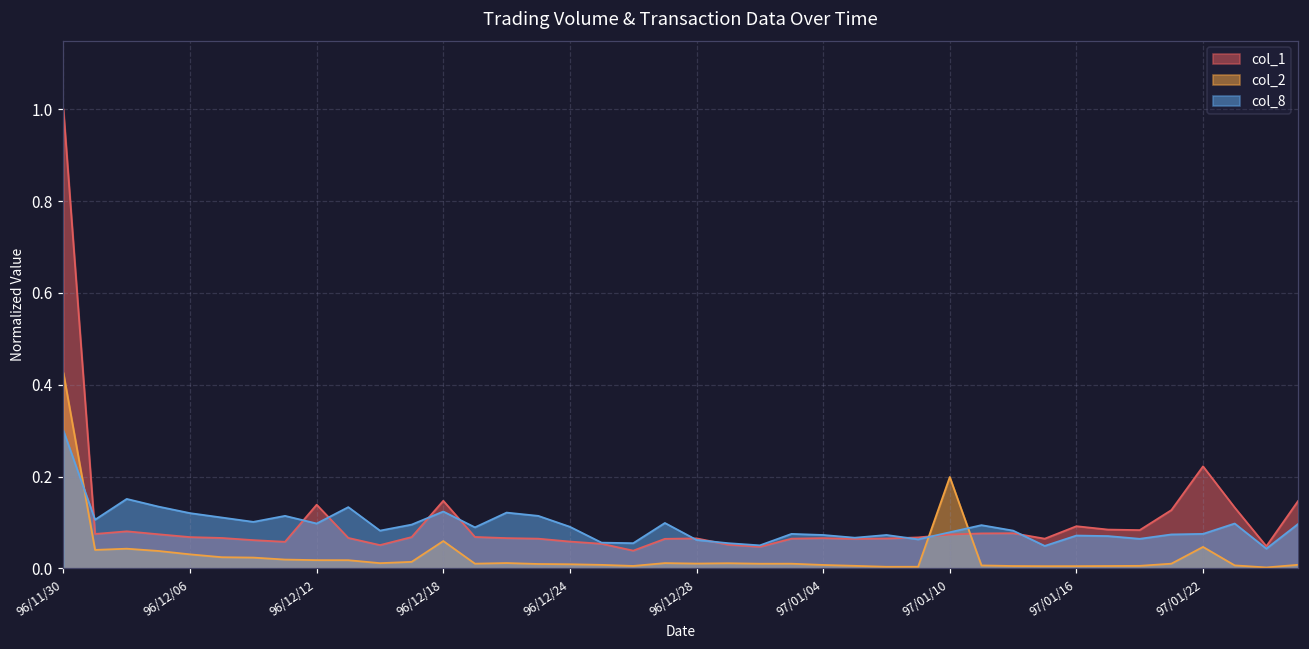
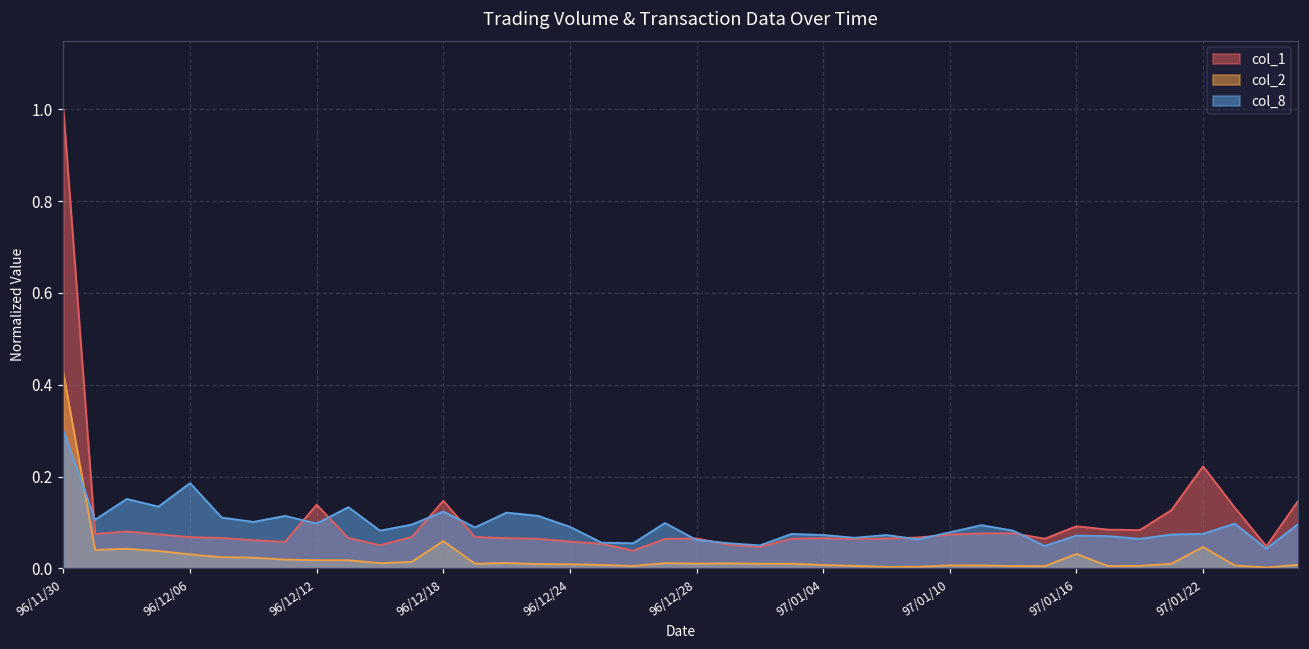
col_8, 96/12/06: 0.12 -> 0.19
col_2, 97/01/10: 0.20 -> 0.01
col_2, 97/01/16: 0.00 -> 0.03
